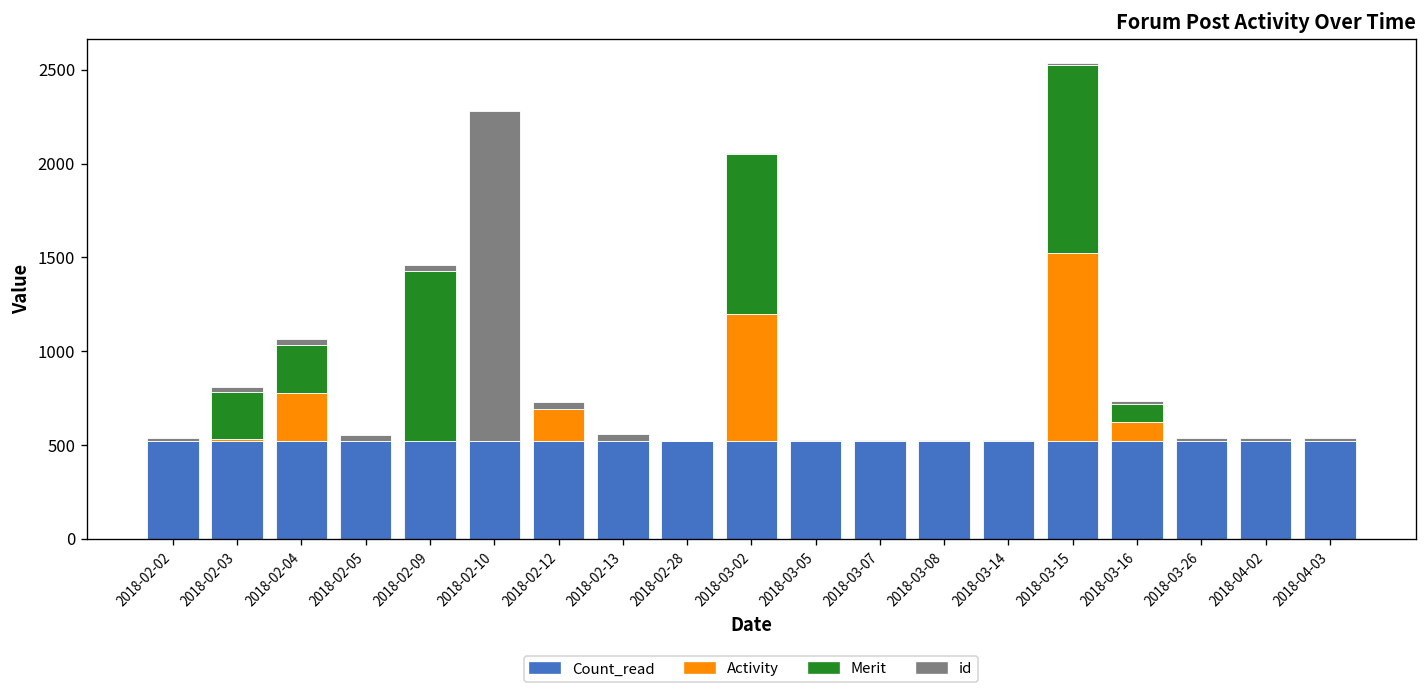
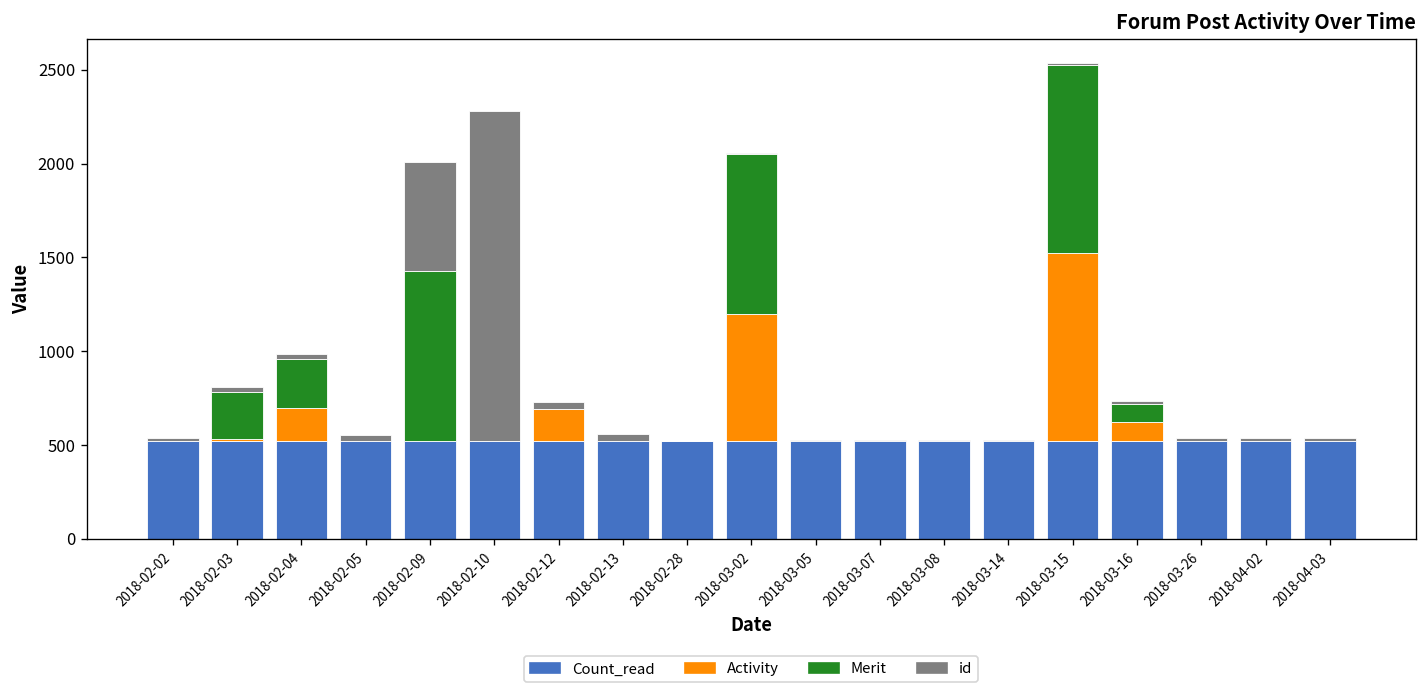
Activity, 2018-02-04: 260 -> 180
id, 2018-02-09: 30 -> 580
